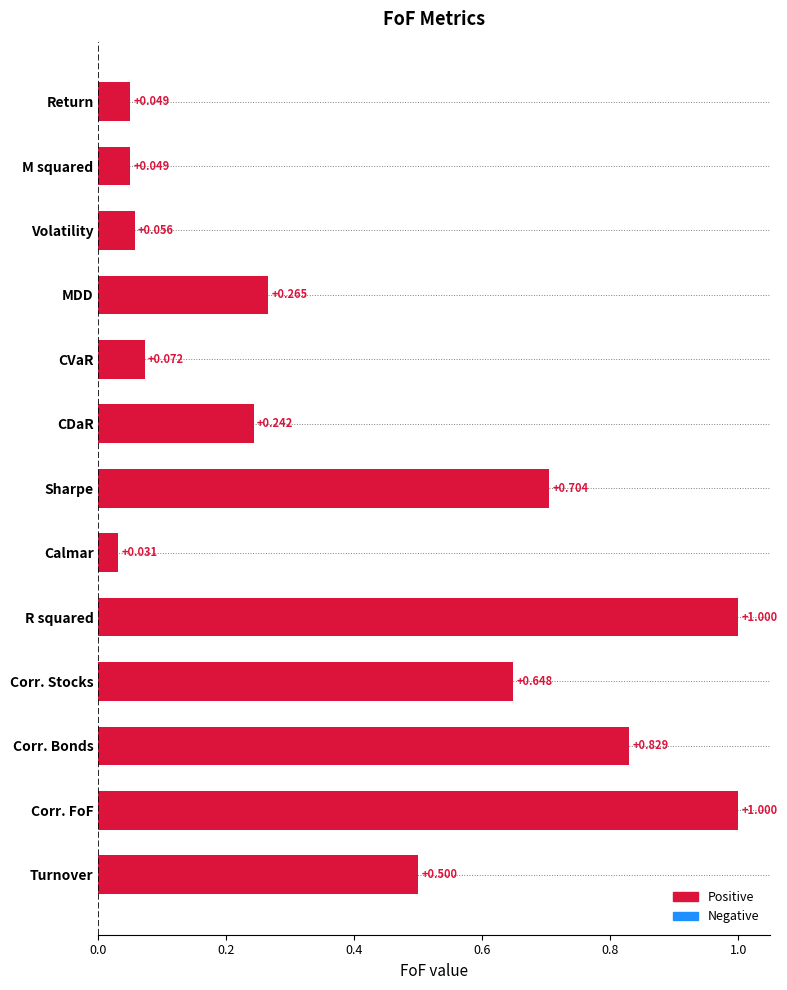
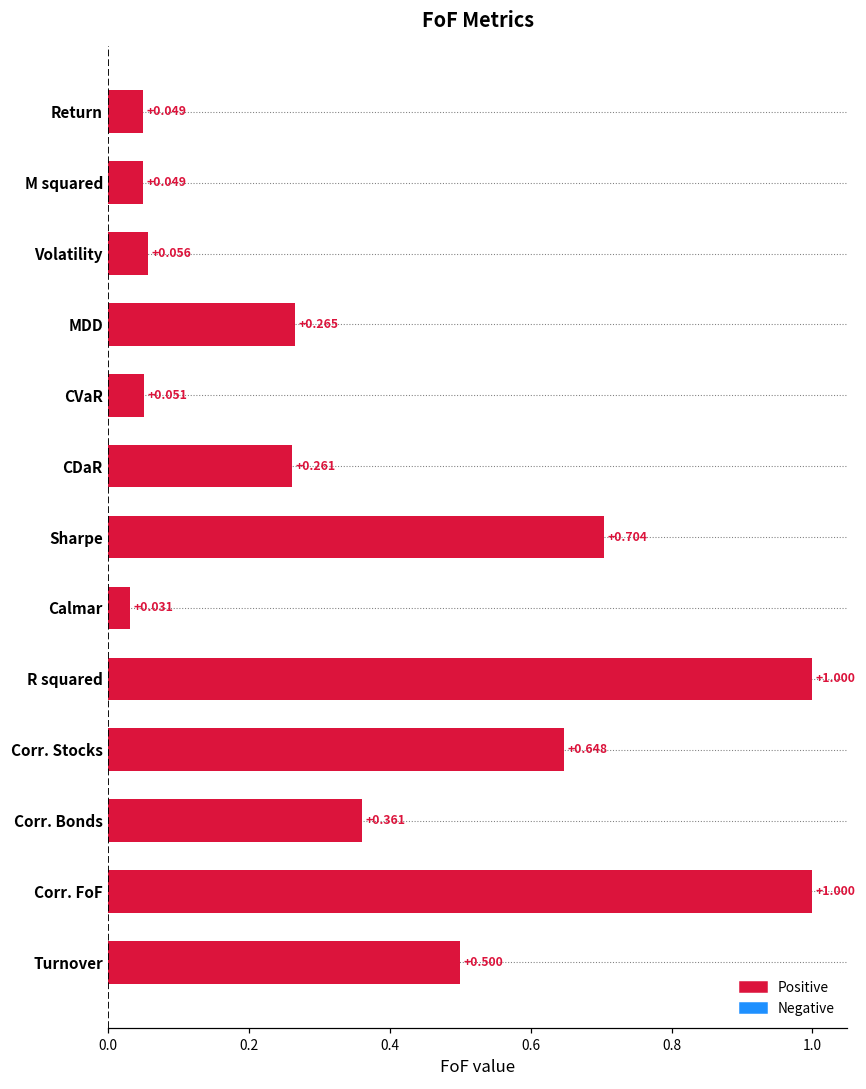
CVaR: +0.072 -> +0.051
CDaR: +0.242 -> +0.261
Corr. Bonds: +0.829 -> +0.361
